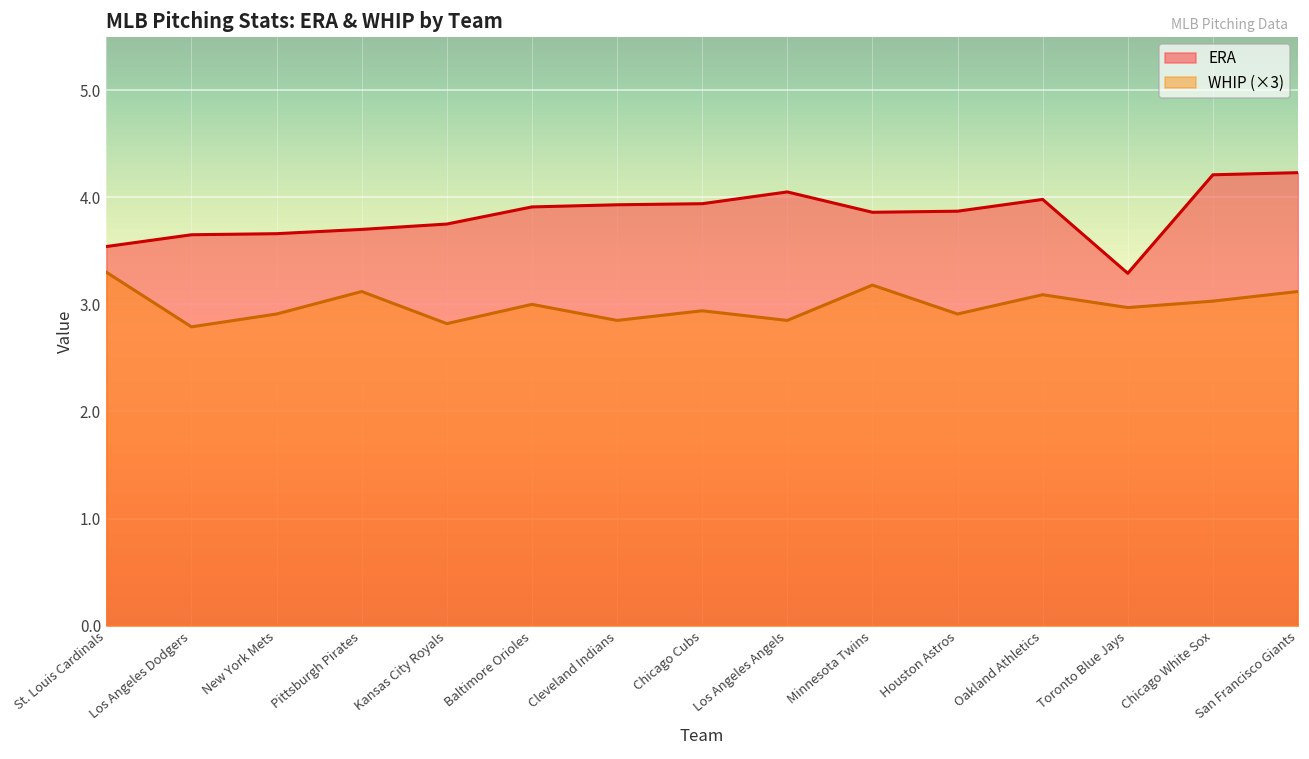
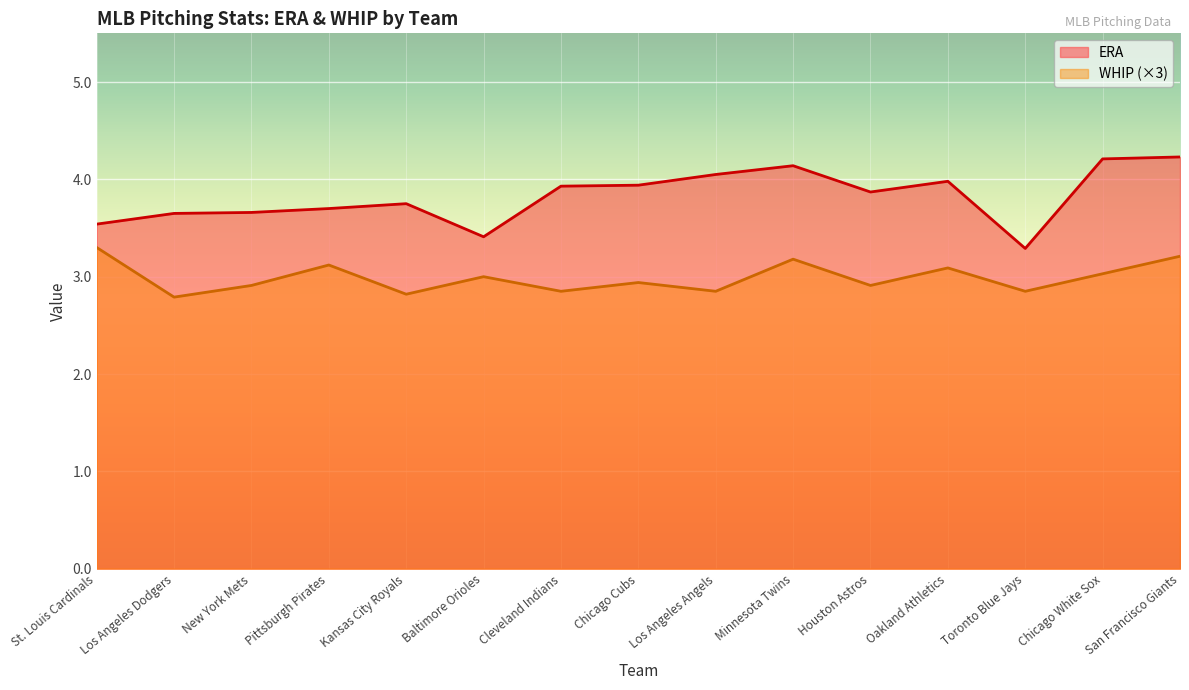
ERA, Baltimore Orioles: 3.9 -> 3.4
ERA, Minnesota Twins: 3.9 -> 4.1
WHIP (×3), Toronto Blue Jays: 3.0 -> 2.8
WHIP (×3), San Francisco Giants: 3.1 -> 3.2
